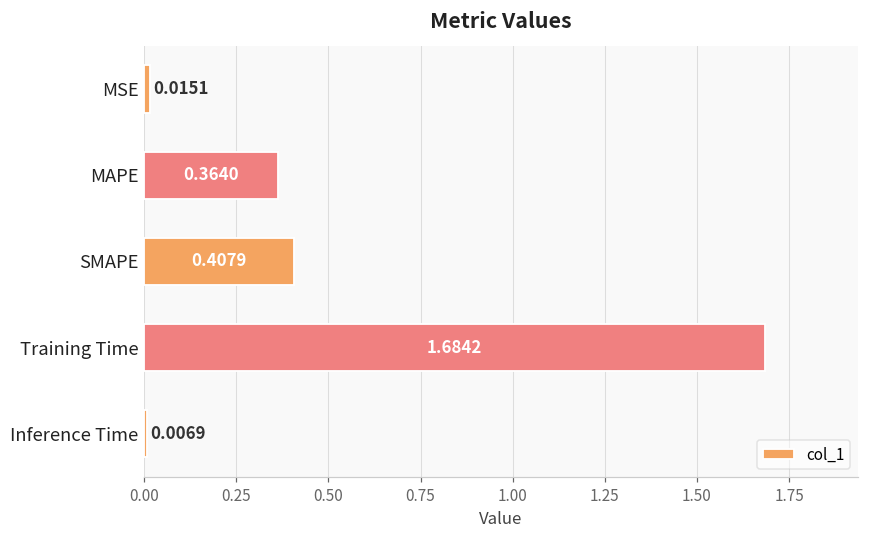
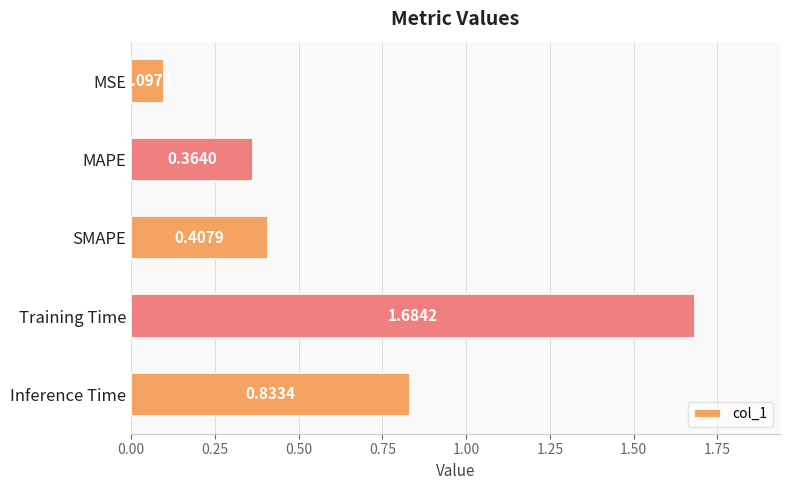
MSE: 0.0151 -> 0.0973
Inference Time: 0.0069 -> 0.8334
